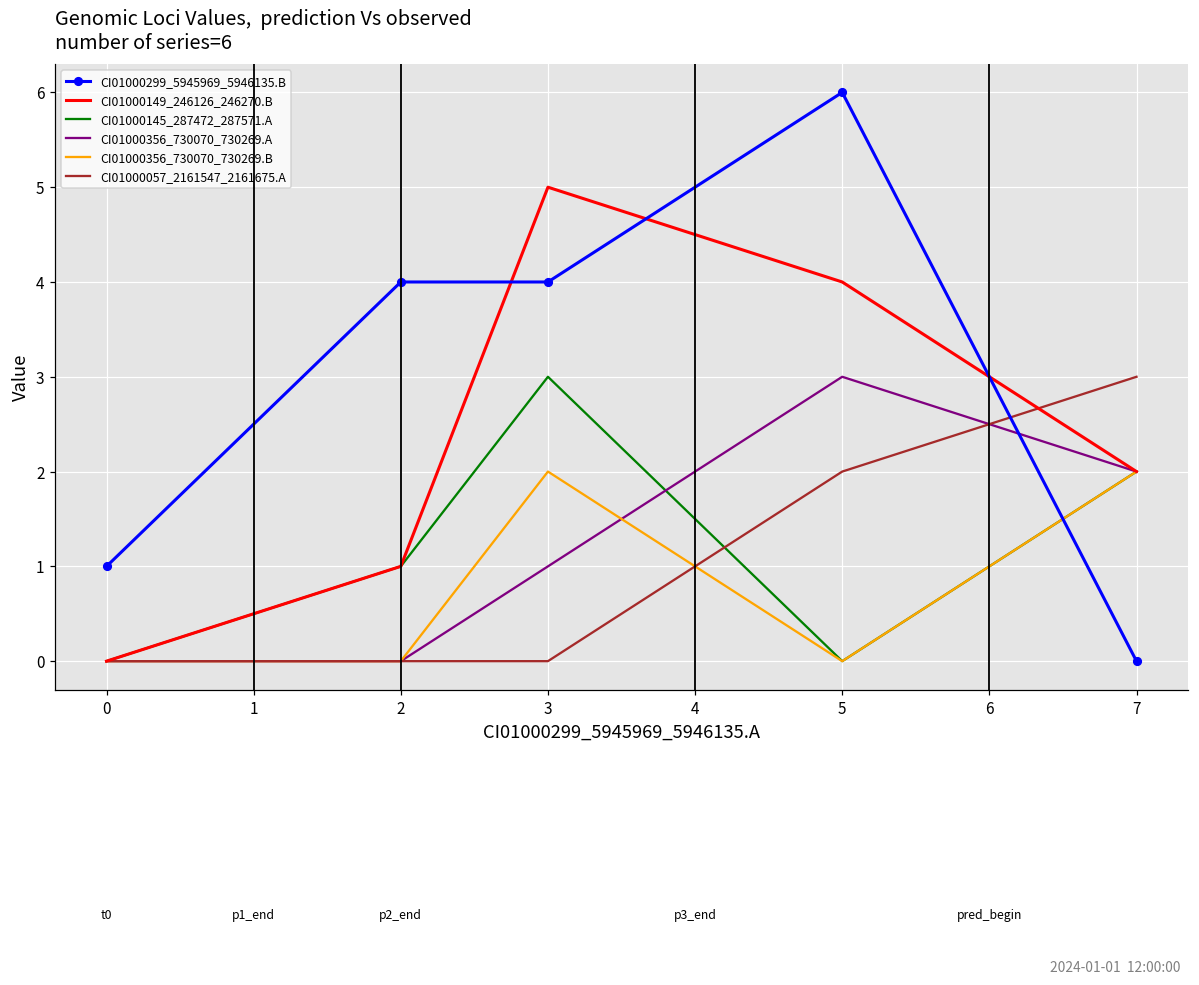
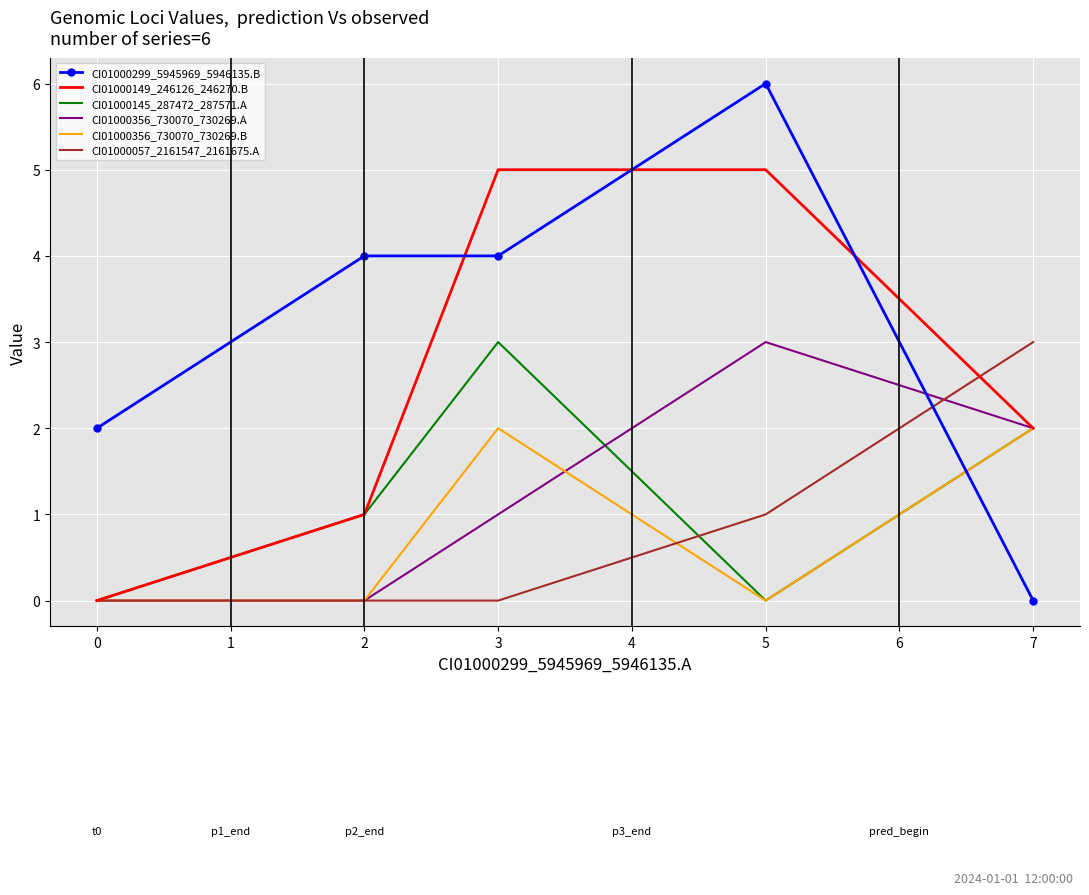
CI01000299_5945969_5946135.B, 0: 1 -> 2
CI01000149_246126_246270.B, 5: 4 -> 5
CI01000057_2161547_2161675.A, 5: 2 -> 1
